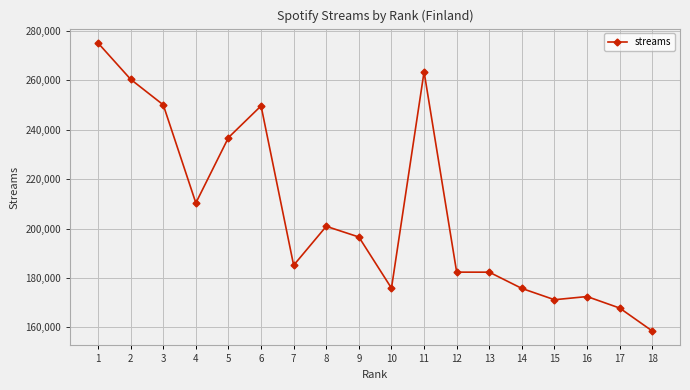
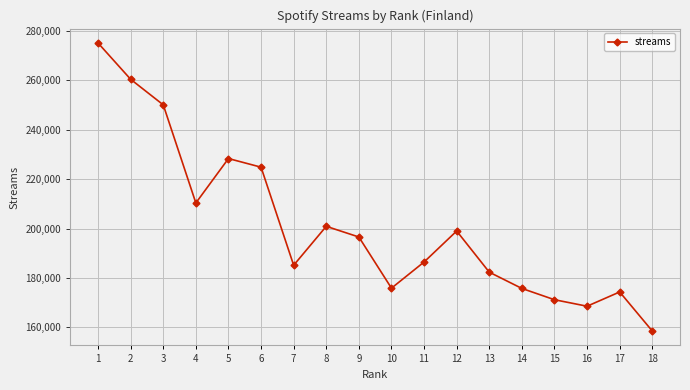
5: 237,000 -> 228,000
6: 250,000 -> 225,000
11: 263,000 -> 186,000
12: 182,000 -> 199,000
16: 172,000 -> 169,000
17: 168,000 -> 174,000
